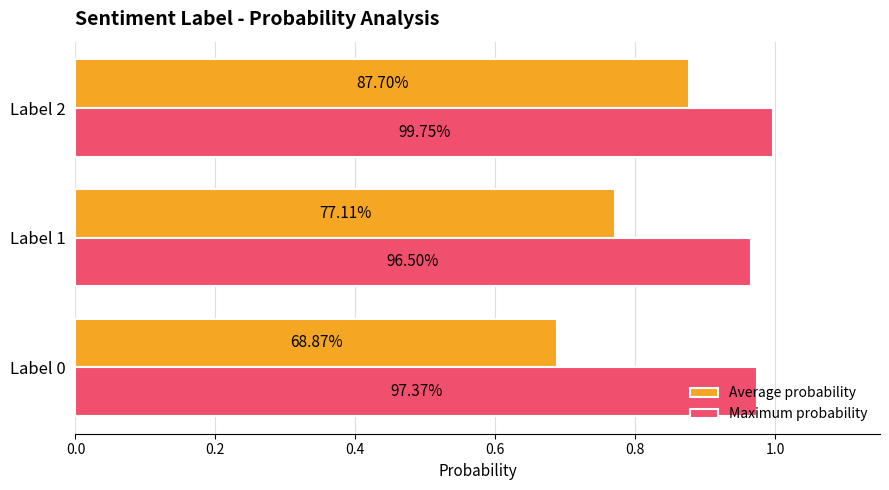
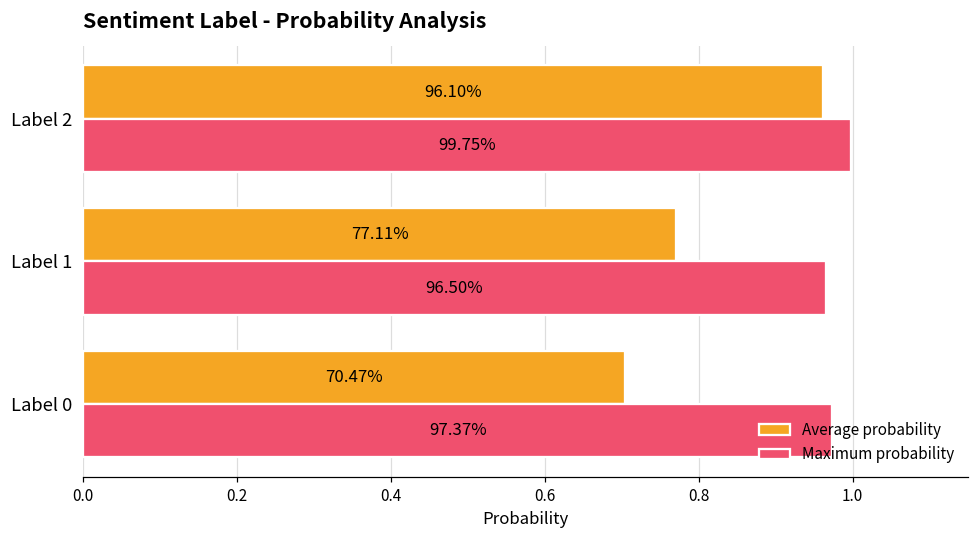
Average probability, Label 2: 87.70% -> 96.10%
Average probability, Label 0: 68.87% -> 70.47%
